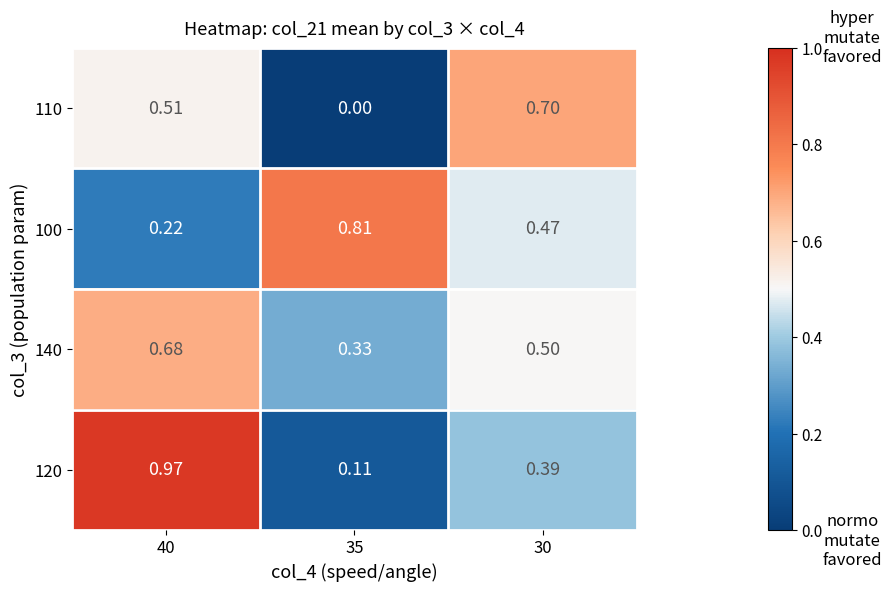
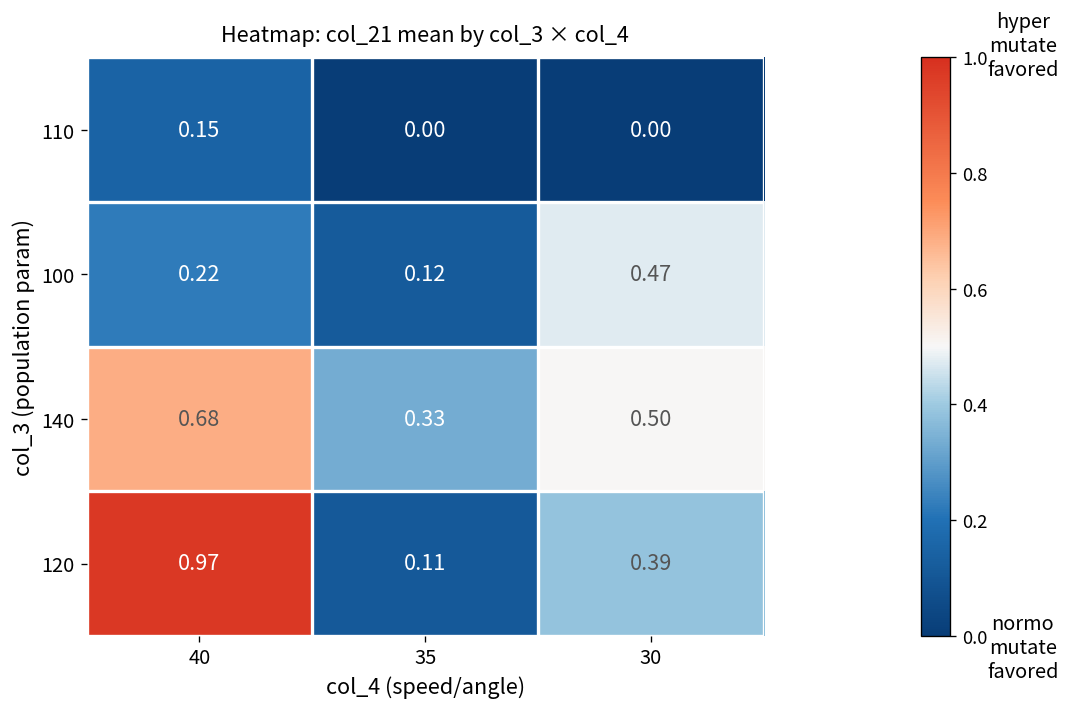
110, 40: 0.51 -> 0.15
110, 30: 0.70 -> 0.00
100, 35: 0.81 -> 0.12
